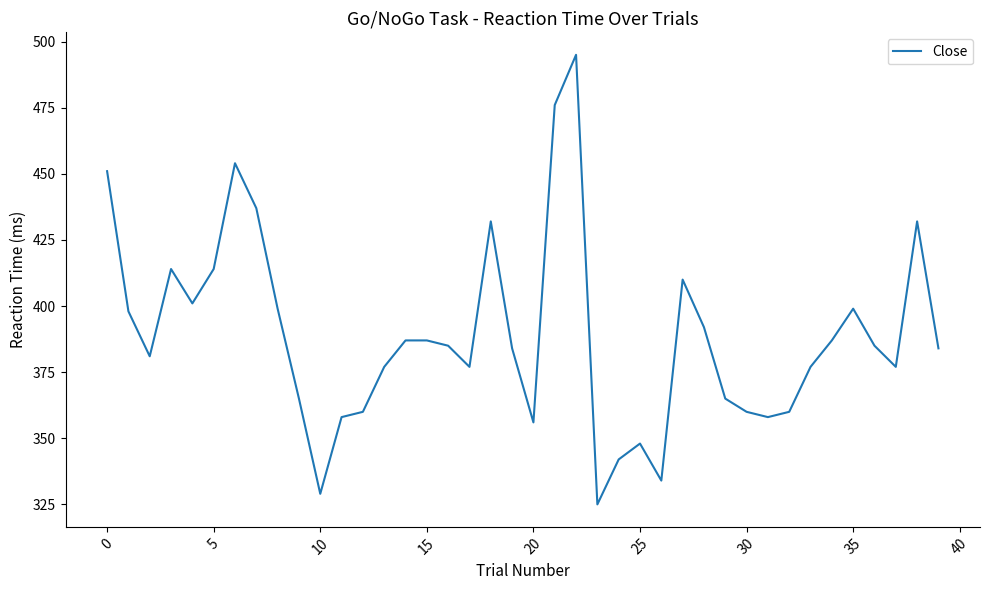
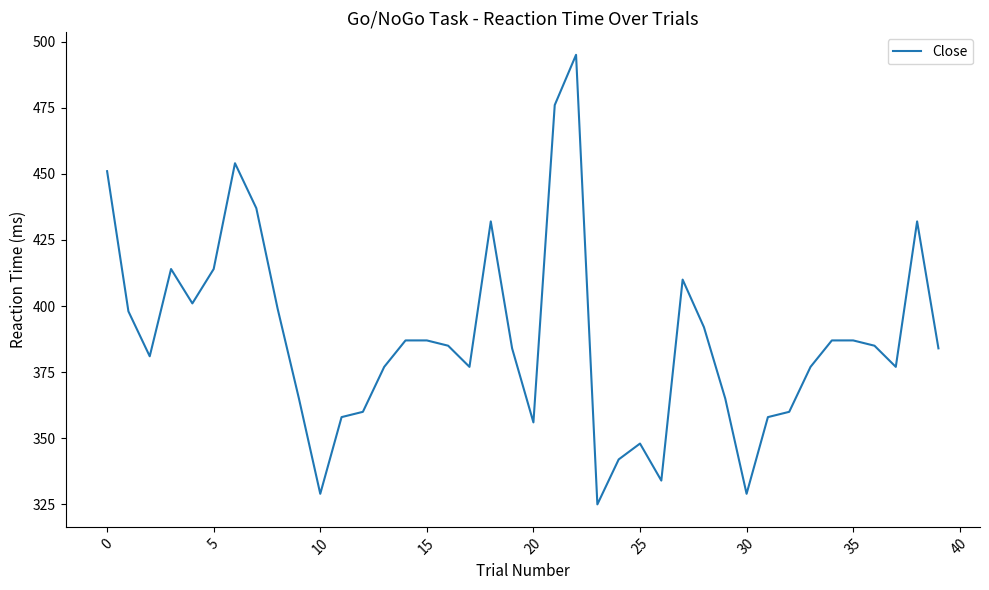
30: 360 -> 329
35: 399 -> 387
